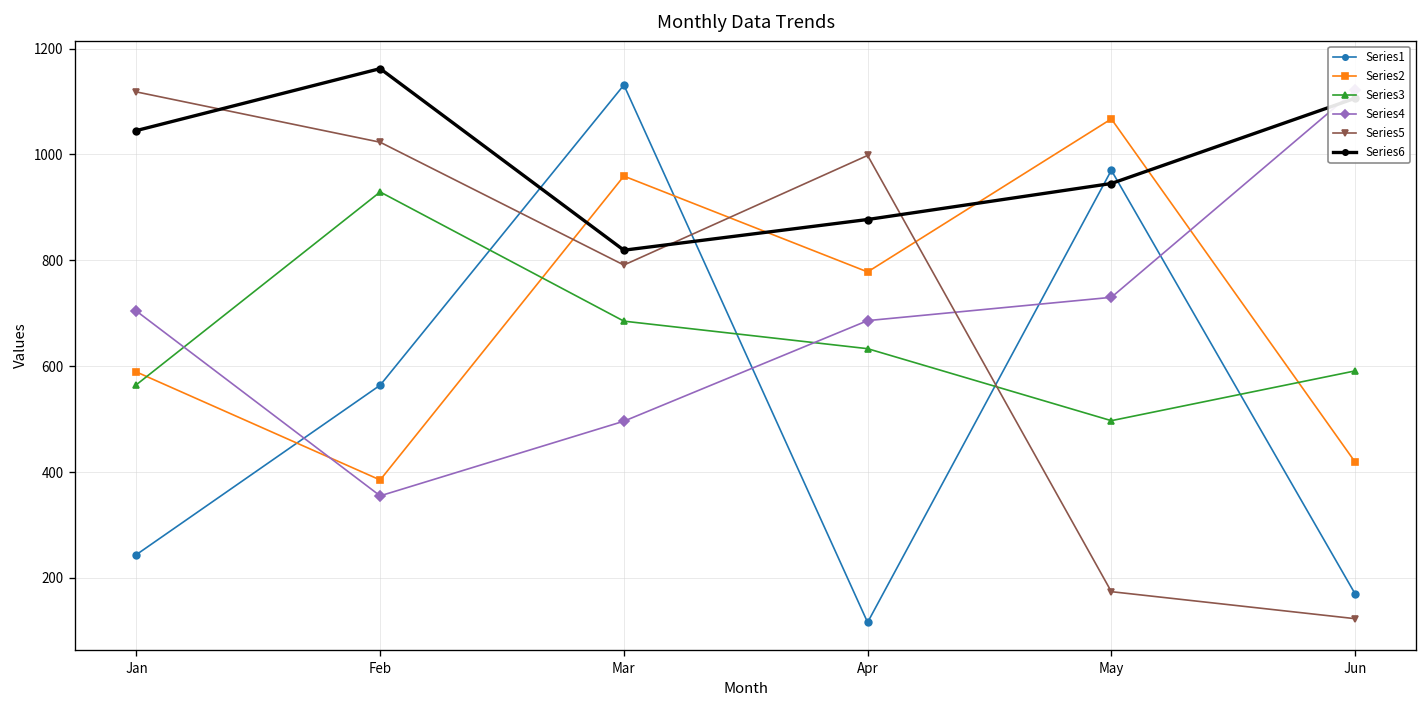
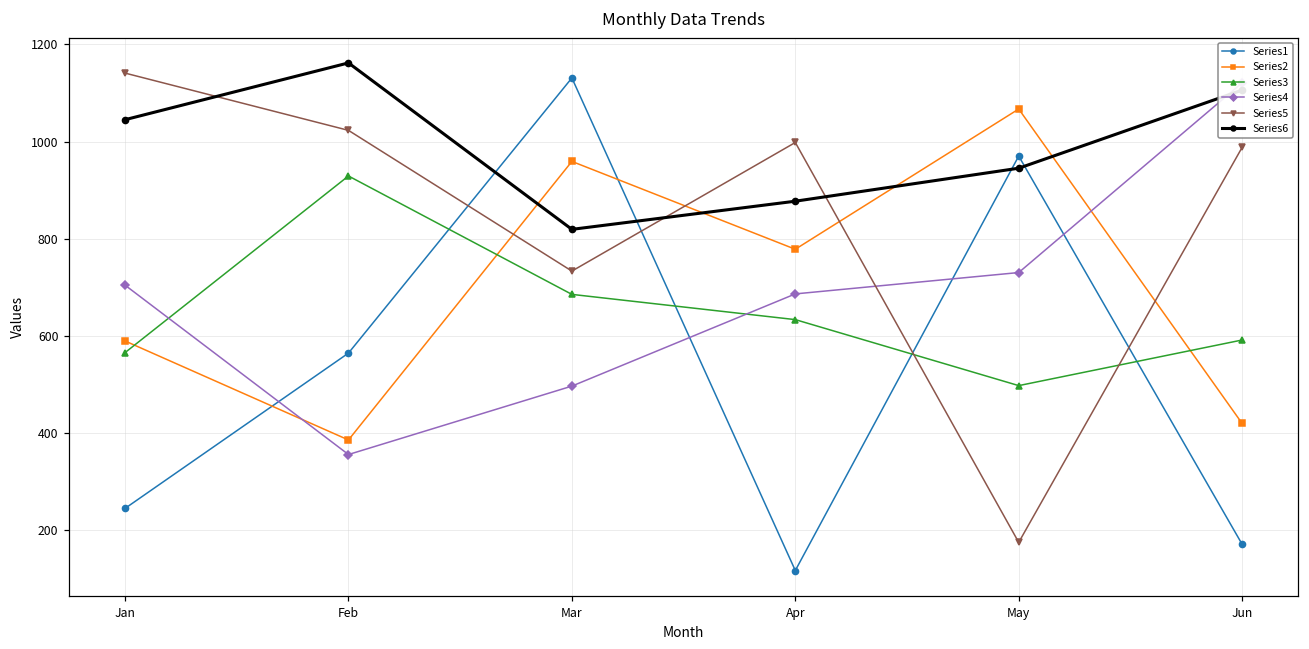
Series5, Jan: 1120 -> 1140
Series5, Mar: 790 -> 730
Series5, Jun: 120 -> 990
